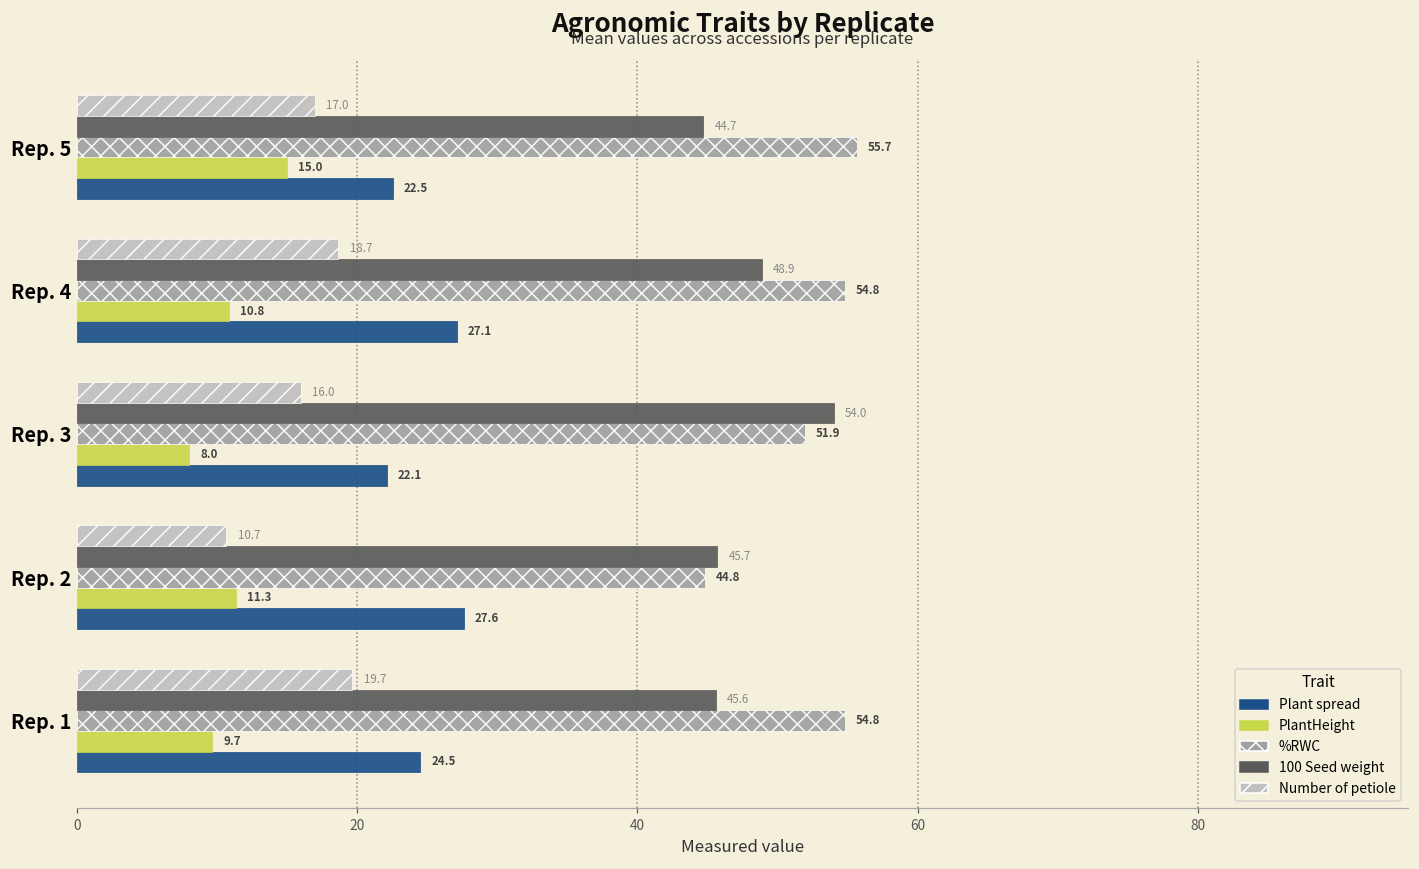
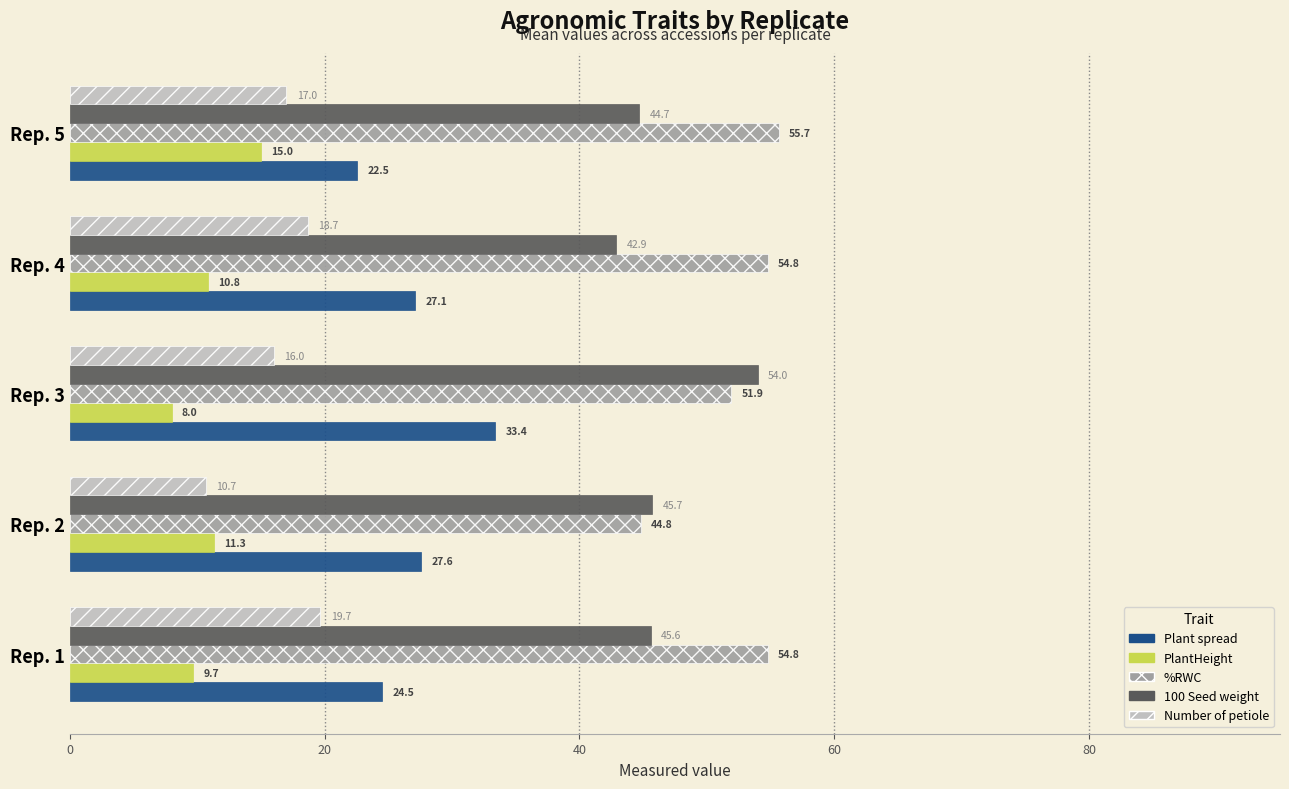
100 Seed weight, Rep. 4: 48.9 -> 42.9
Plant spread, Rep. 3: 22.1 -> 33.4
